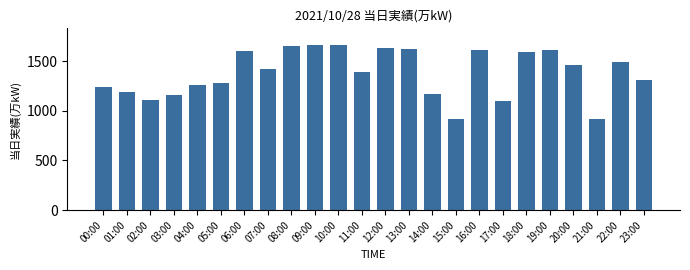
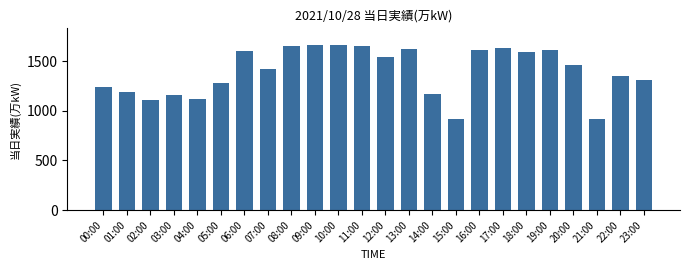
04:00: 1300 -> 1100
11:00: 1400 -> 1700
12:00: 1600 -> 1500
17:00: 1100 -> 1600
22:00: 1500 -> 1400
